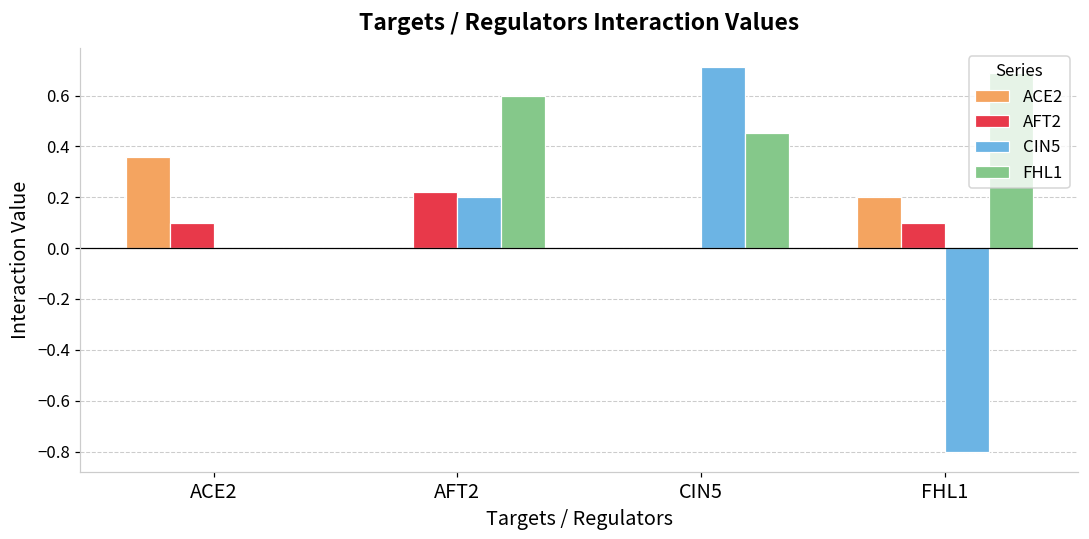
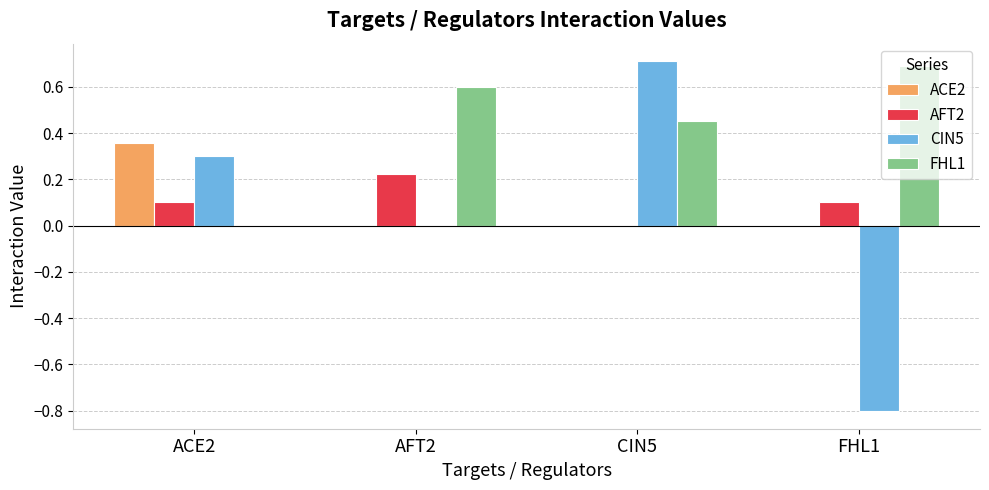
CIN5, ACE2: 0.0 -> 0.3
CIN5, AFT2: 0.2 -> 0.0
ACE2, FHL1: 0.2 -> 0.0
